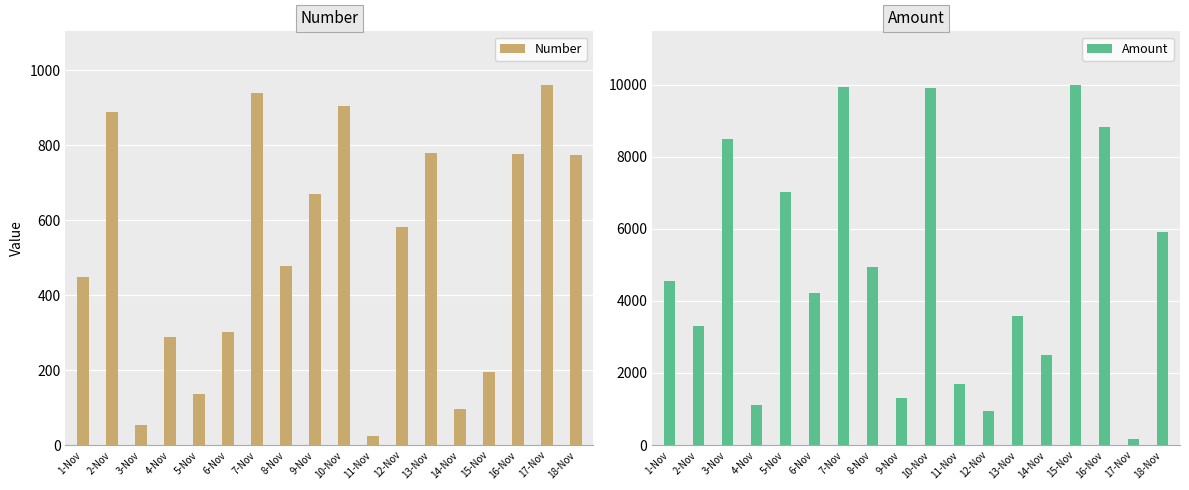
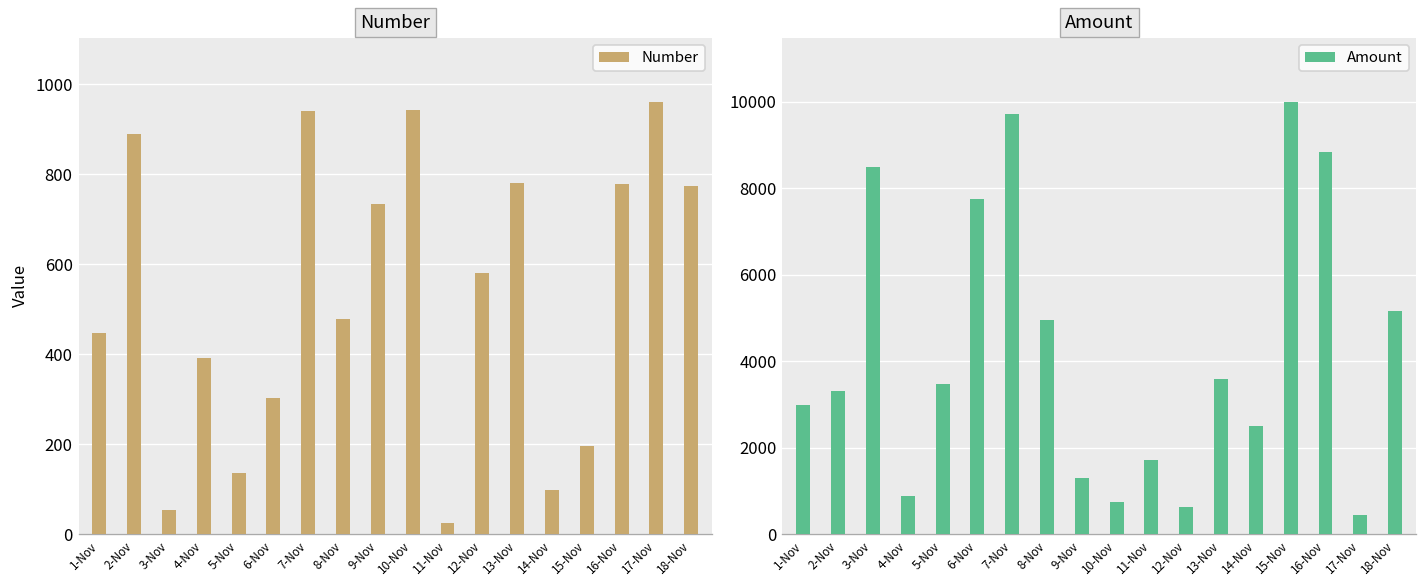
Number, 4-Nov: 290 -> 390
Number, 9-Nov: 670 -> 730
Number, 10-Nov: 910 -> 940
Amount, 1-Nov: 4500 -> 3000
Amount, 4-Nov: 1100 -> 900
Amount, 5-Nov: 7000 -> 3500
Amount, 6-Nov: 4200 -> 7700
Amount, 7-Nov: 9900 -> 9700
Amount, 10-Nov: 9900 -> 700
Amount, 12-Nov: 900 -> 600
Amount, 17-Nov: 200 -> 400
Amount, 18-Nov: 5900 -> 5100
